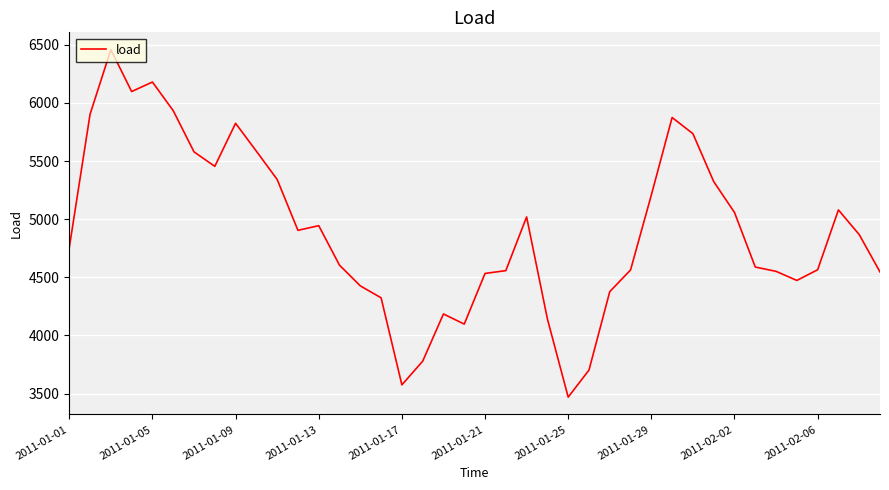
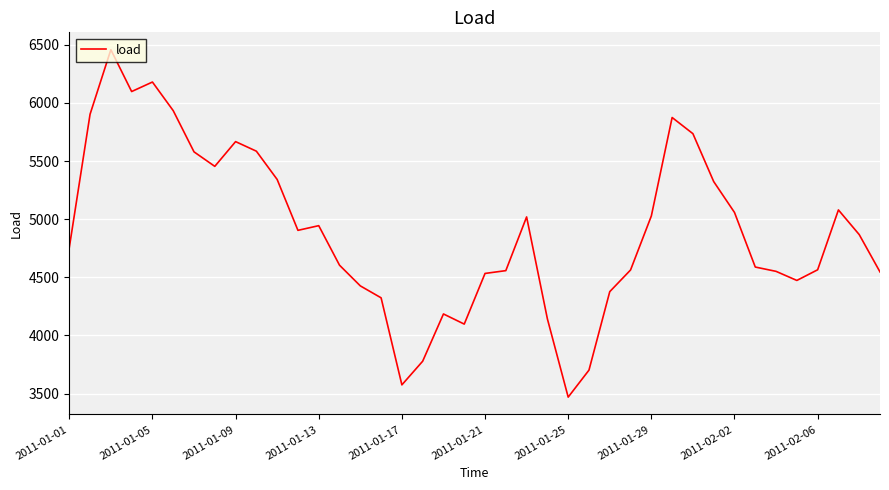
2011-01-09: 5830 -> 5670
2011-01-29: 5210 -> 5030
